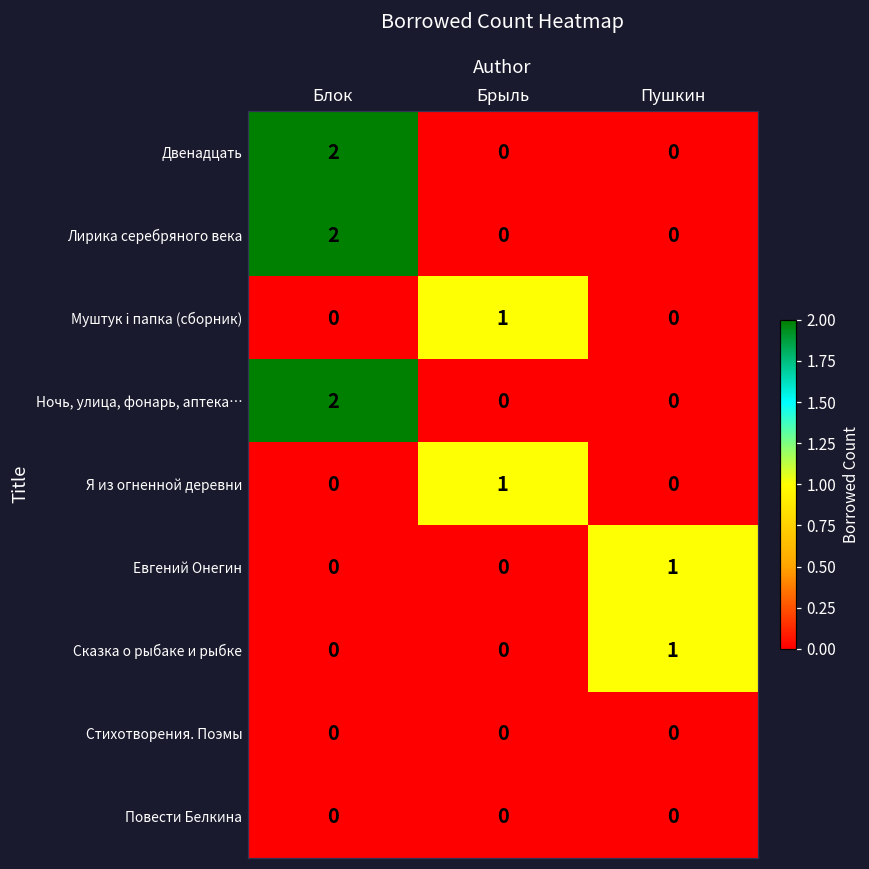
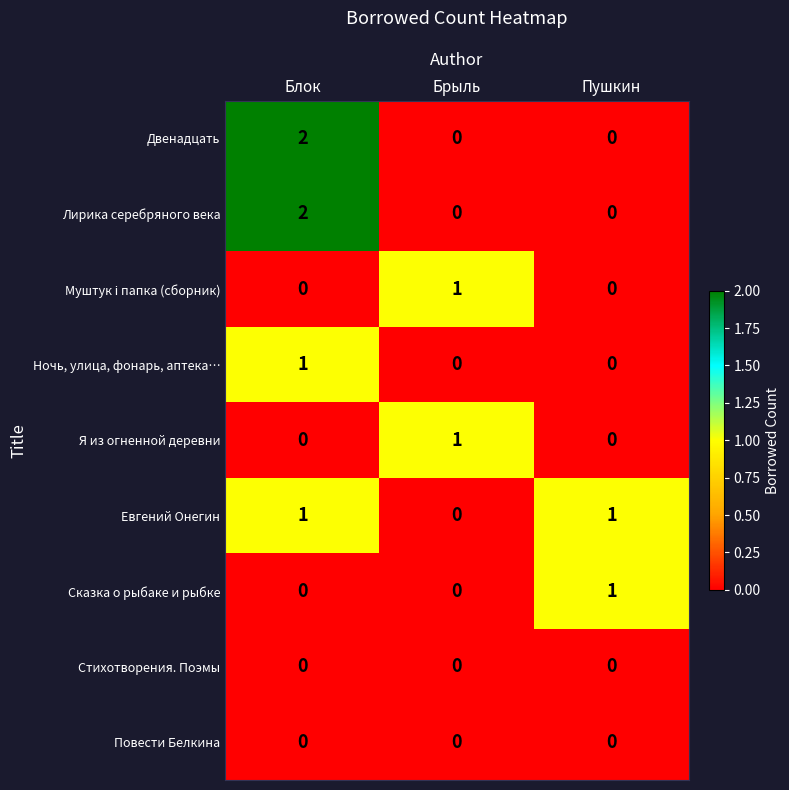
Ночь, улица, фонарь, аптека…, Блок: 2 -> 1
Евгений Онегин, Блок: 0 -> 1
